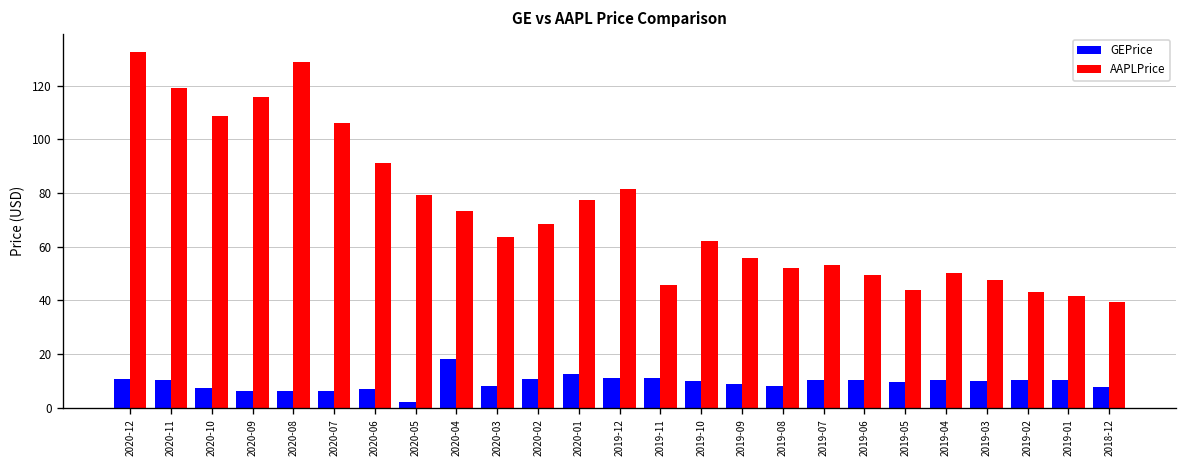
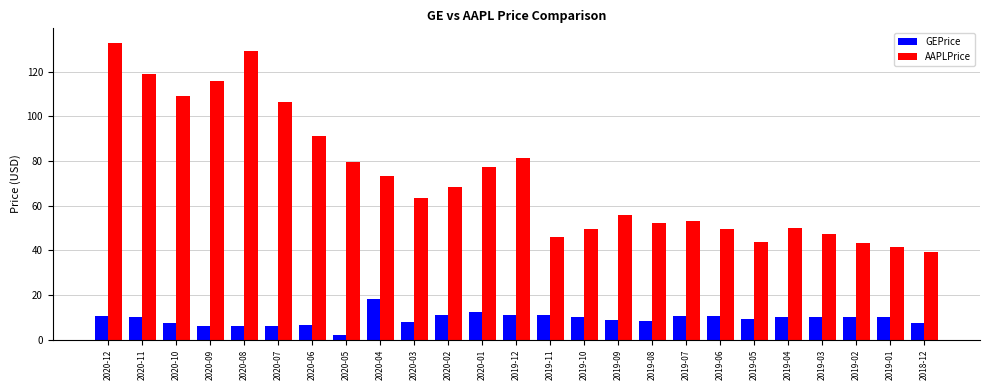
AAPLPrice, 2019-10: 62 -> 49
